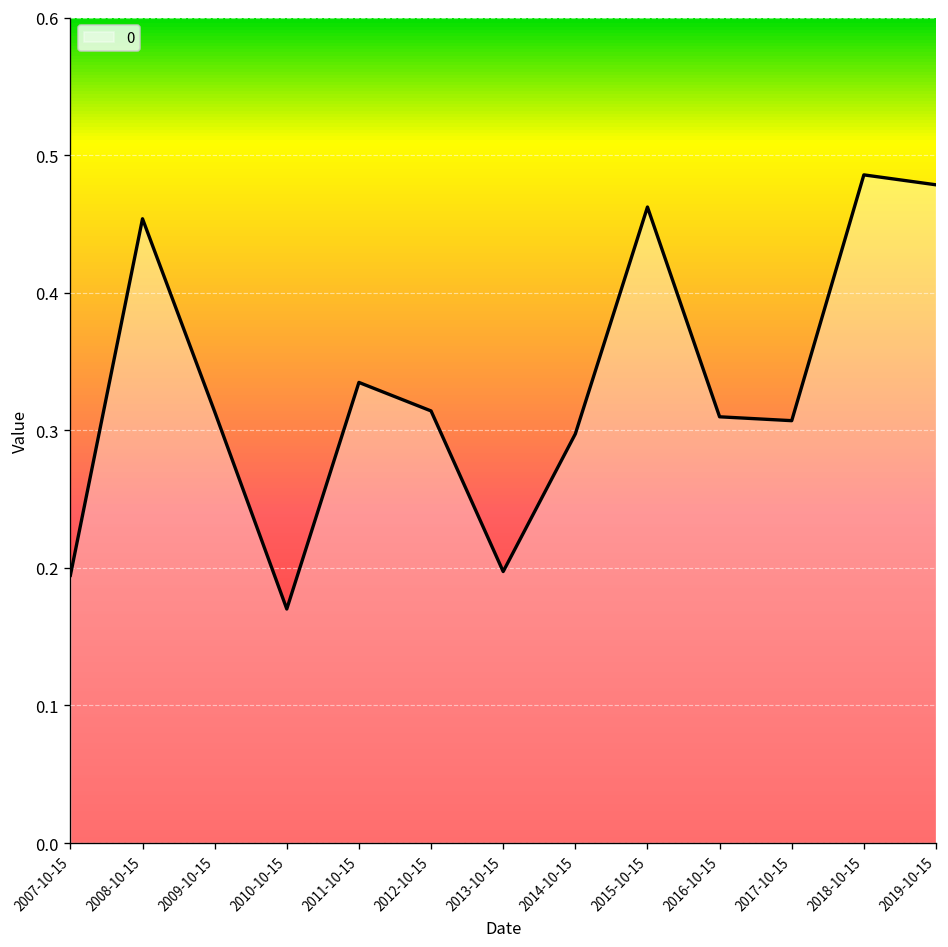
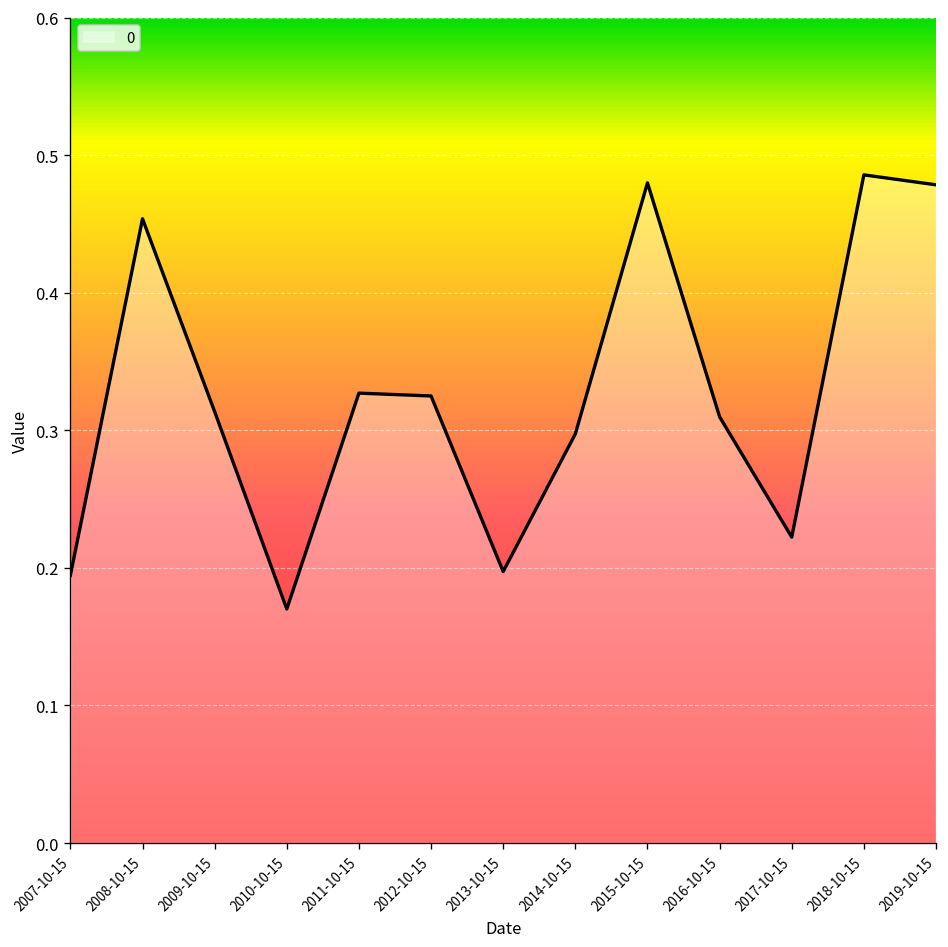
2011-10-15: 0.335 -> 0.327
2012-10-15: 0.314 -> 0.325
2015-10-15: 0.462 -> 0.480
2017-10-15: 0.307 -> 0.222
